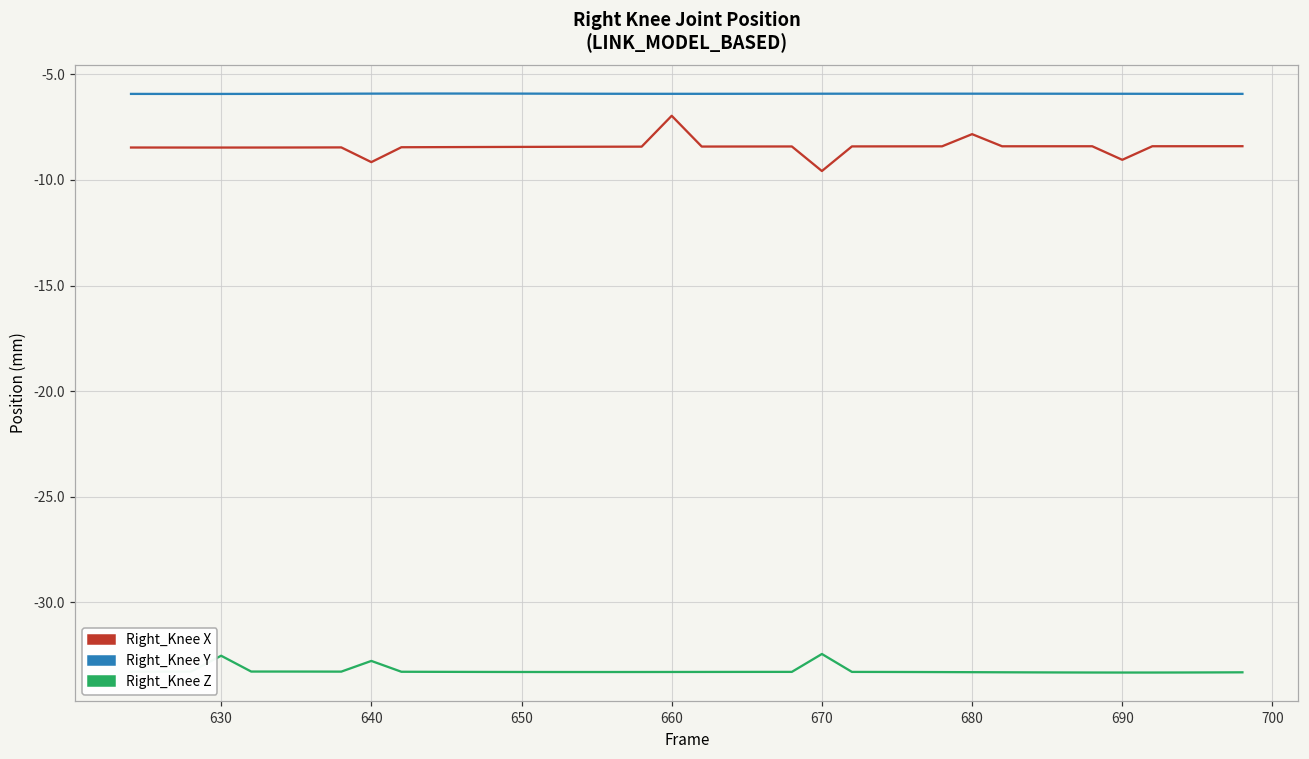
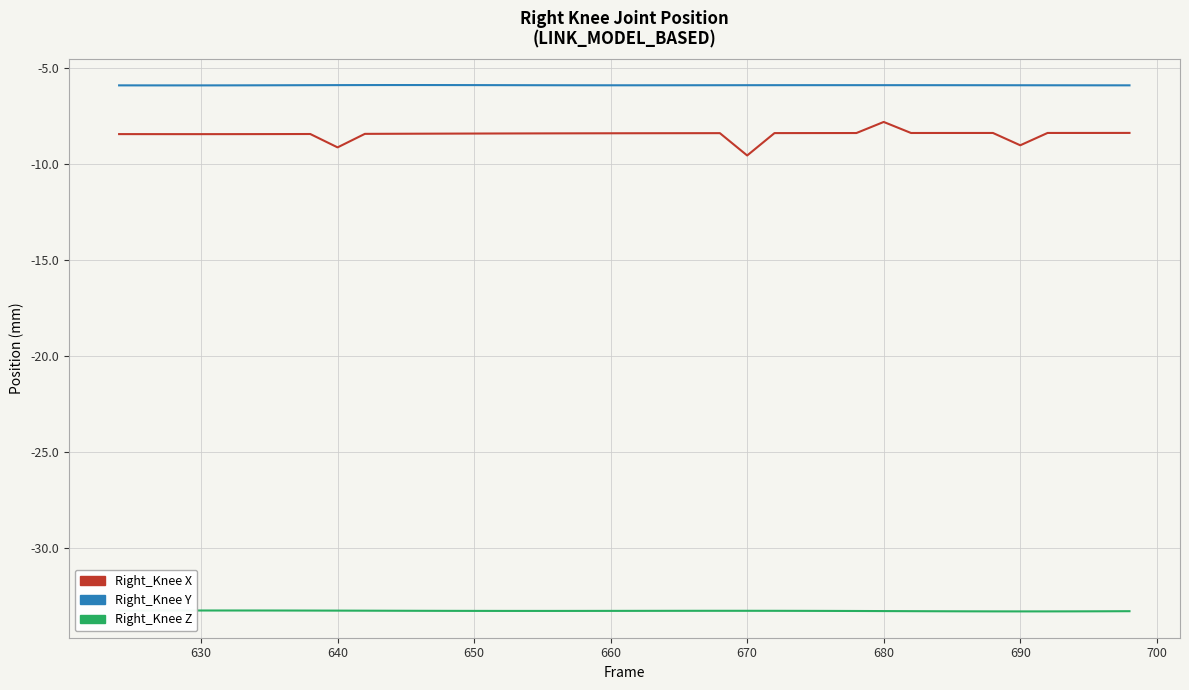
Right_Knee Z, 630: -32.5 -> -33.3
Right_Knee Z, 640: -32.8 -> -33.3
Right_Knee X, 660: -7.0 -> -8.4
Right_Knee Z, 670: -32.4 -> -33.3
